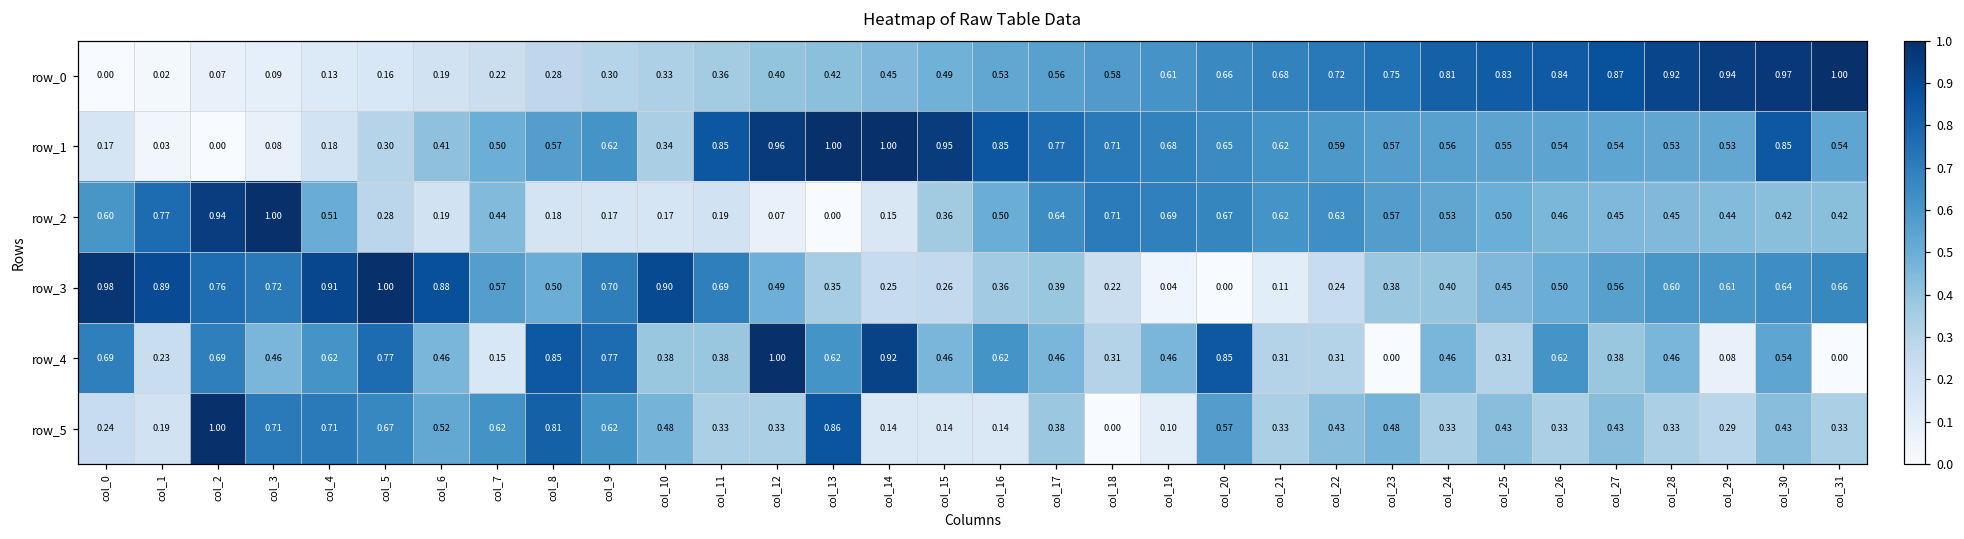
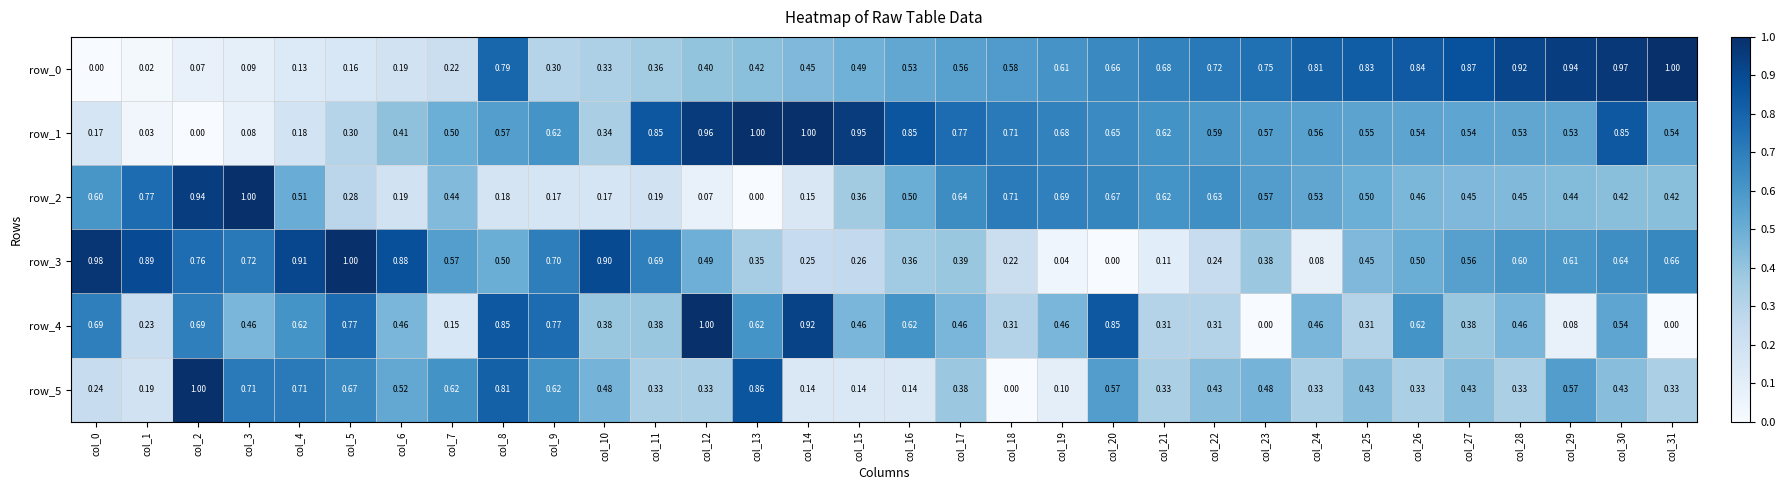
row_0, col_8: 0.28 -> 0.79
row_3, col_24: 0.40 -> 0.08
row_5, col_29: 0.29 -> 0.57
